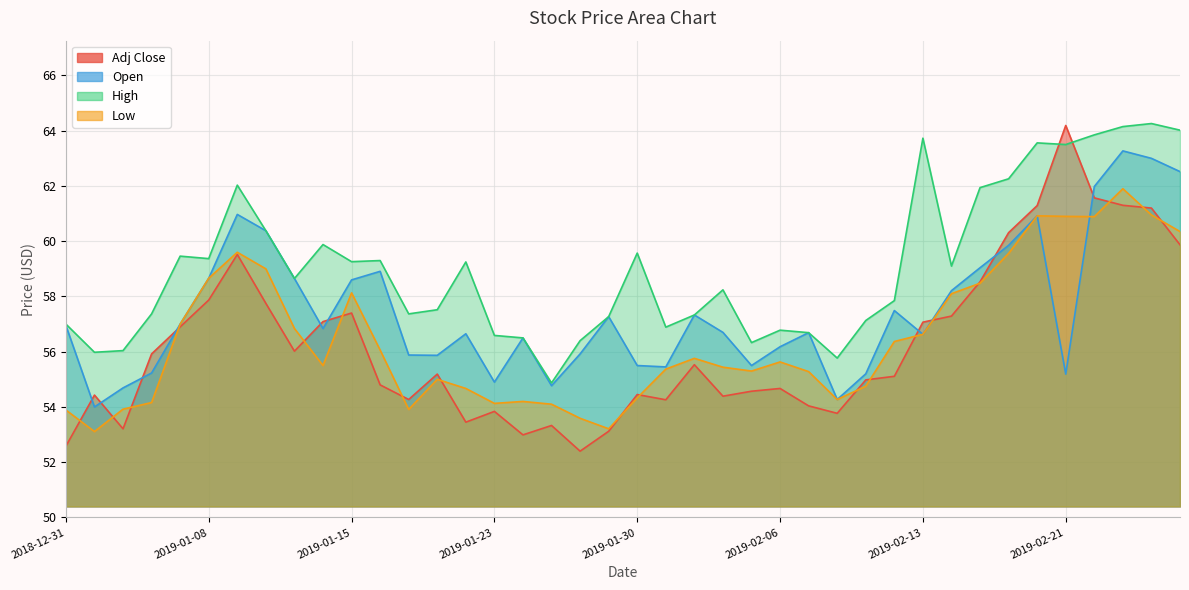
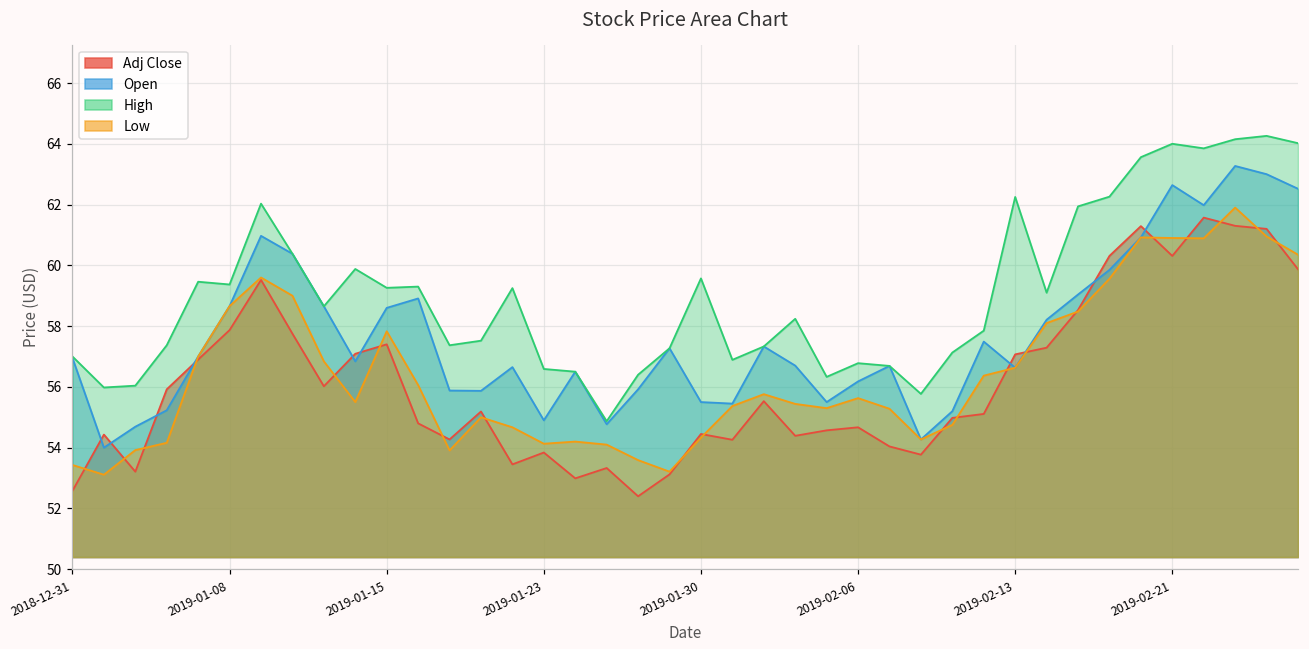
Low, 2018-12-31: 53.9 -> 53.4
Low, 2019-01-15: 58.1 -> 57.8
High, 2019-02-13: 63.7 -> 62.3
Adj Close, 2019-02-21: 64.2 -> 60.3
Open, 2019-02-21: 55.2 -> 62.6
High, 2019-02-21: 63.5 -> 64.0
